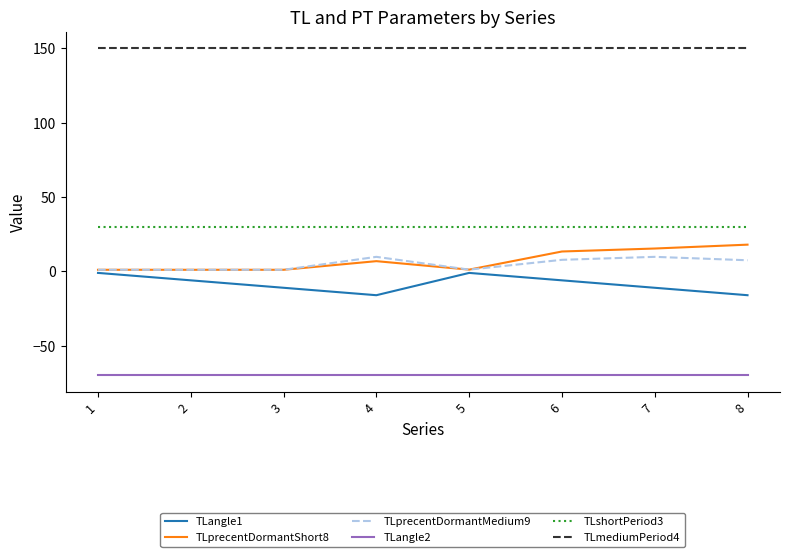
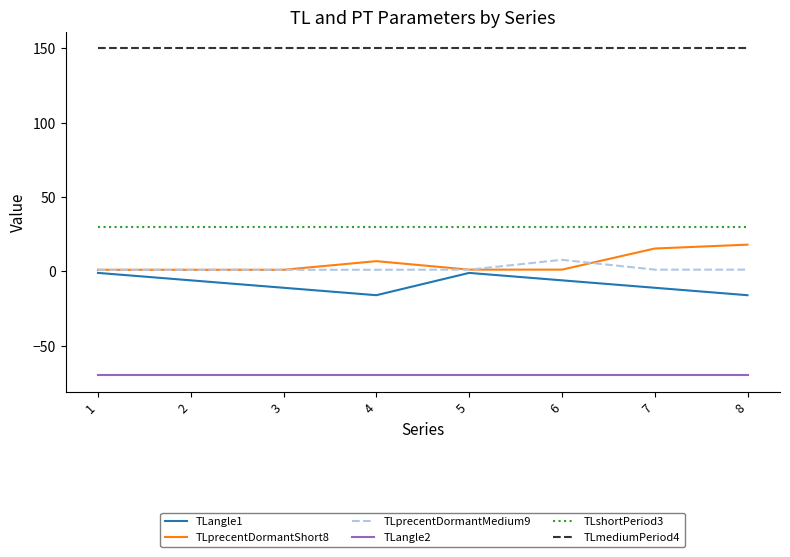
TLprecentDormantMedium9, 4: 10 -> 1
TLprecentDormantShort8, 6: 13 -> 1
TLprecentDormantMedium9, 7: 10 -> 1
TLprecentDormantMedium9, 8: 8 -> 1
